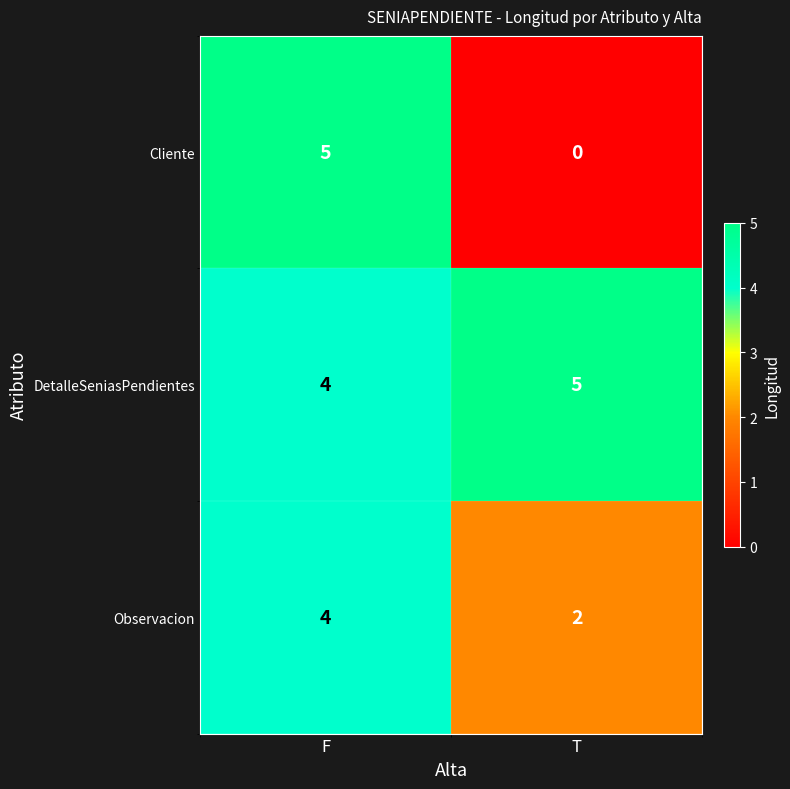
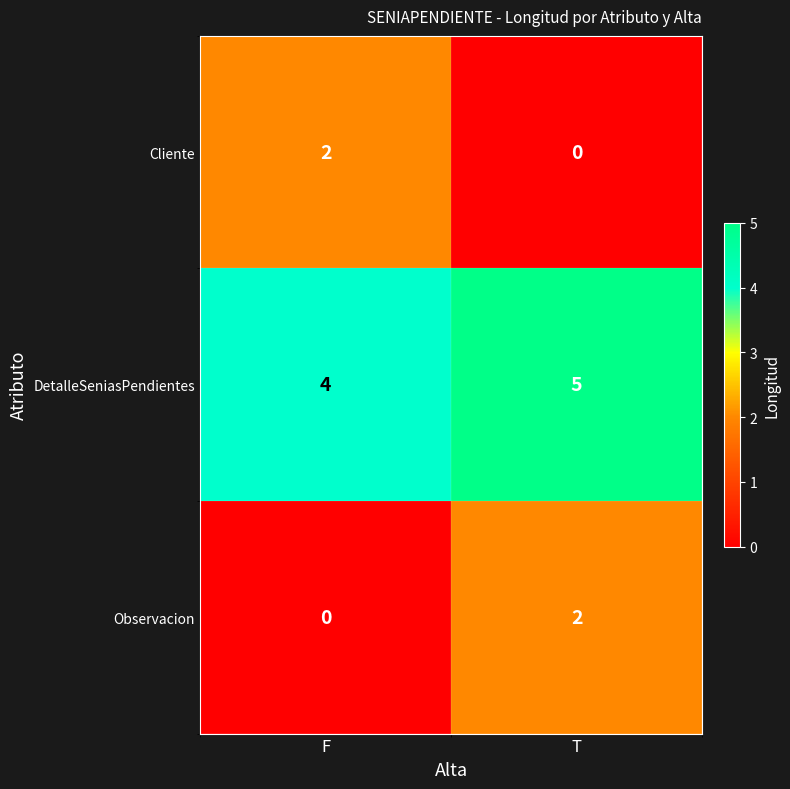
Cliente, F: 5 -> 2
Observacion, F: 4 -> 0
